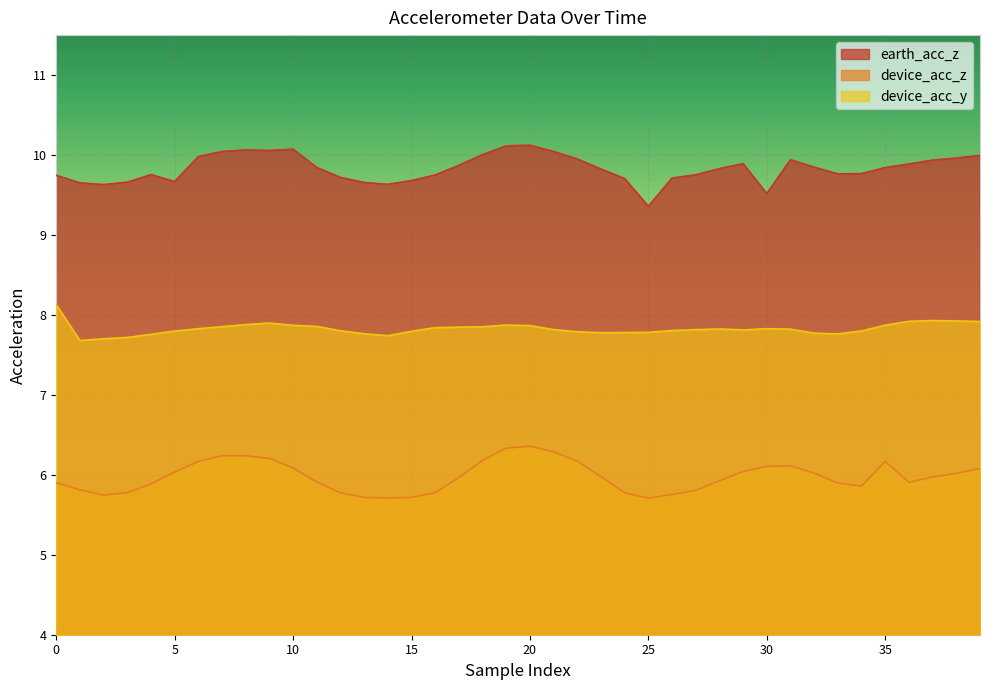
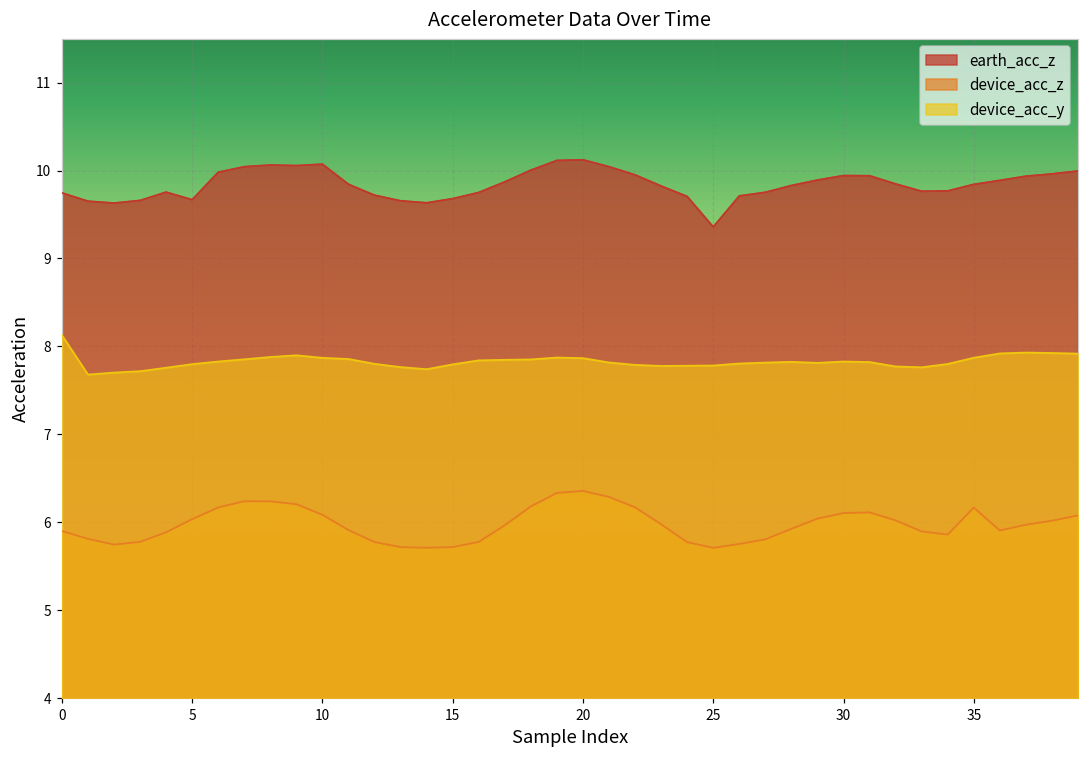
earth_acc_z, 30: 9.5 -> 9.9
